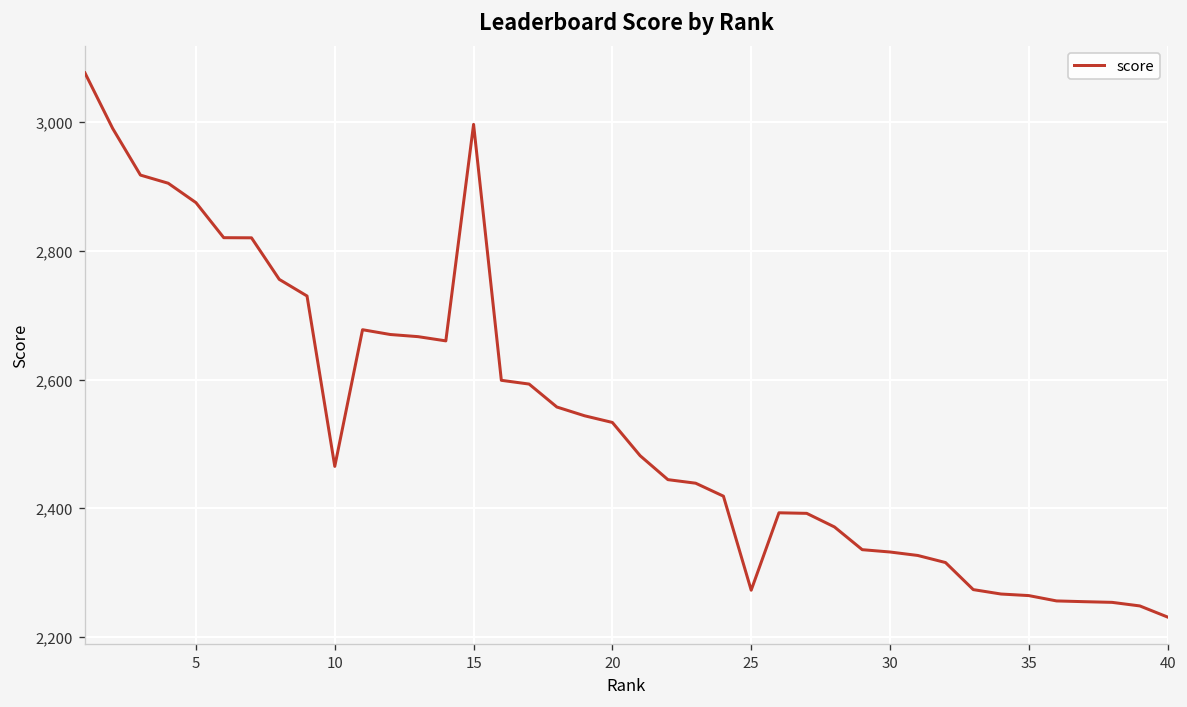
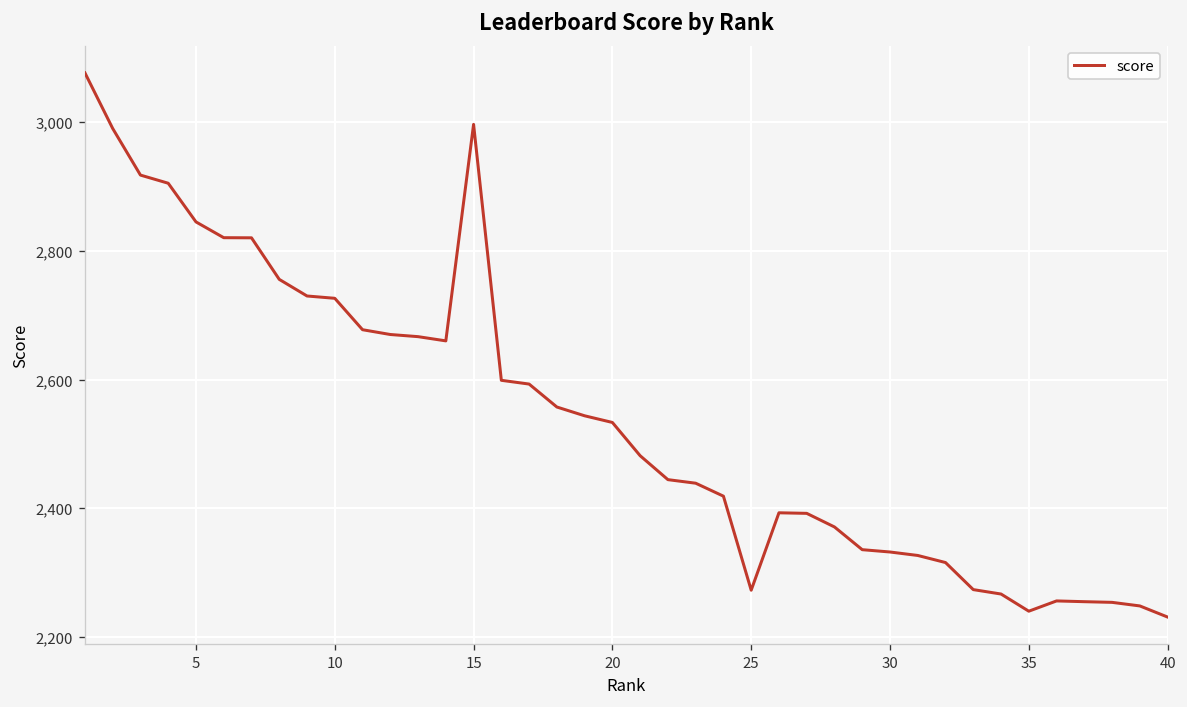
5: 2,870 -> 2,840
10: 2,470 -> 2,730
35: 2,260 -> 2,240
